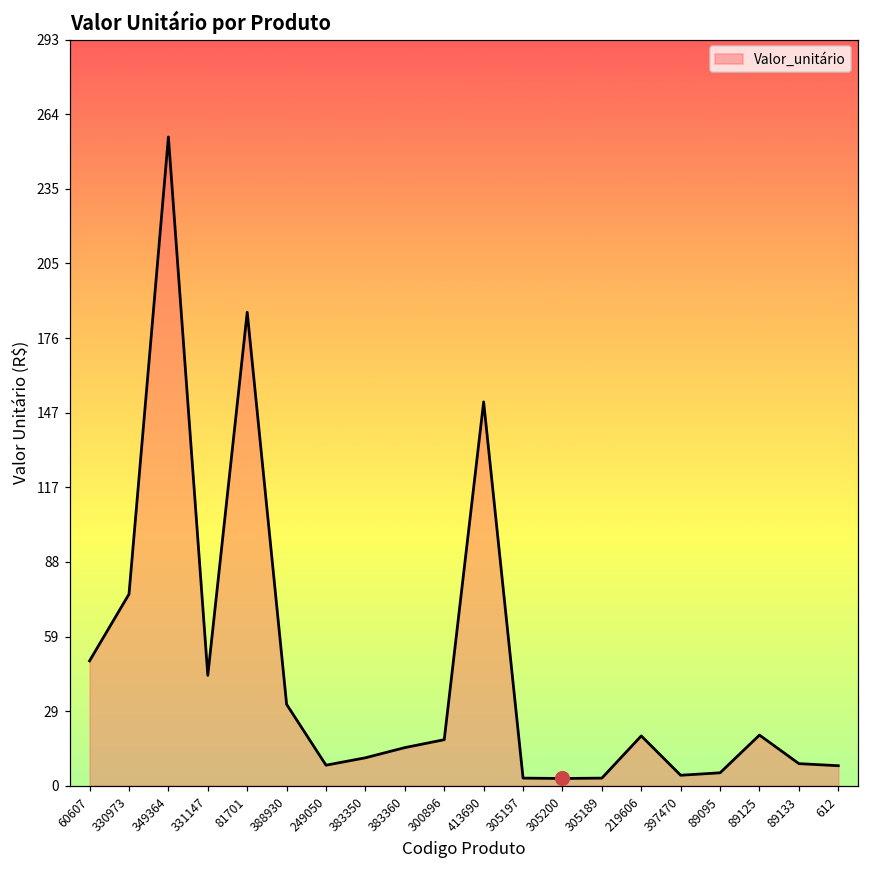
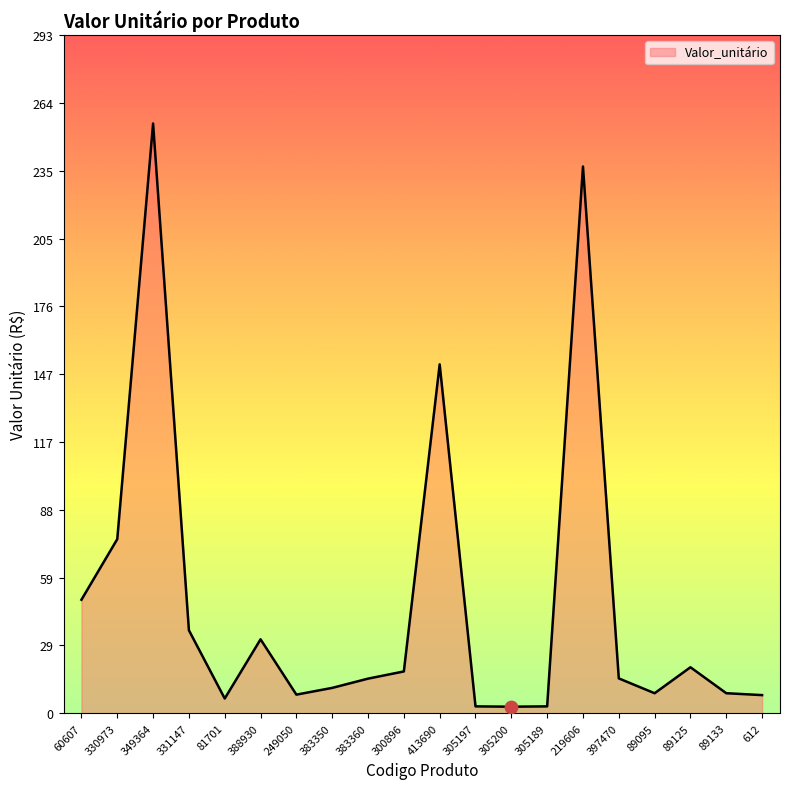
Valor_unitário, 331147: 43 -> 36
Valor_unitário, 81701: 186 -> 6
Valor_unitário, 219606: 20 -> 236
Valor_unitário, 397470: 4 -> 15
Valor_unitário, 89095: 5 -> 9
